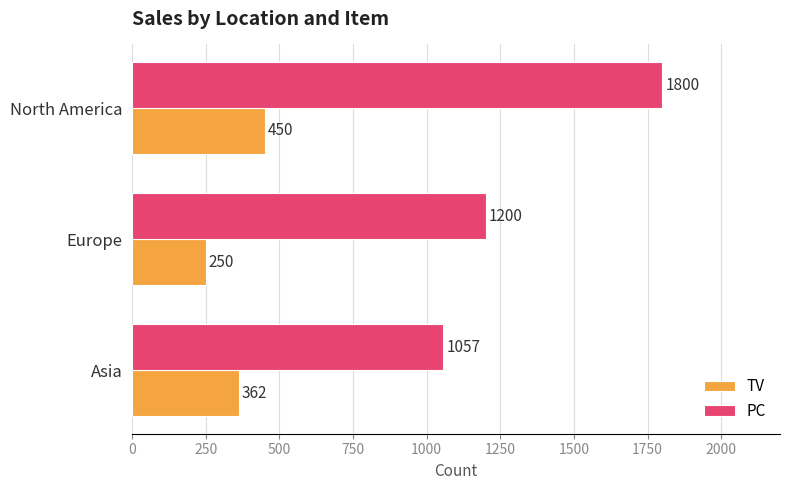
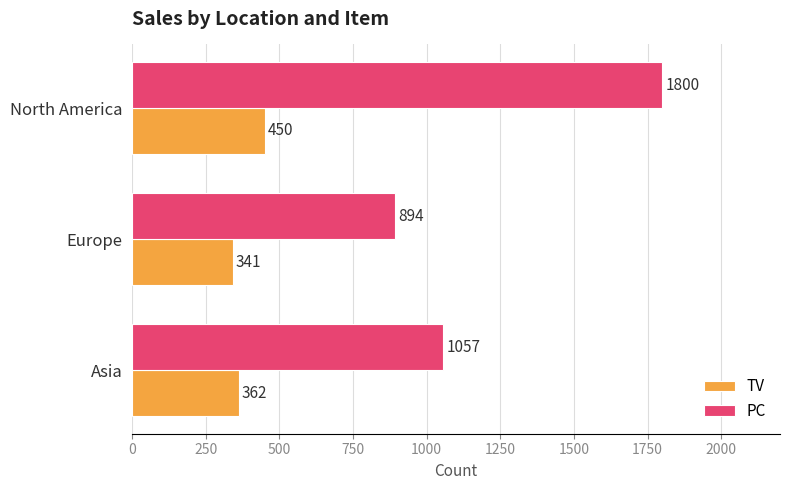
PC, Europe: 1200 -> 894
TV, Europe: 250 -> 341
